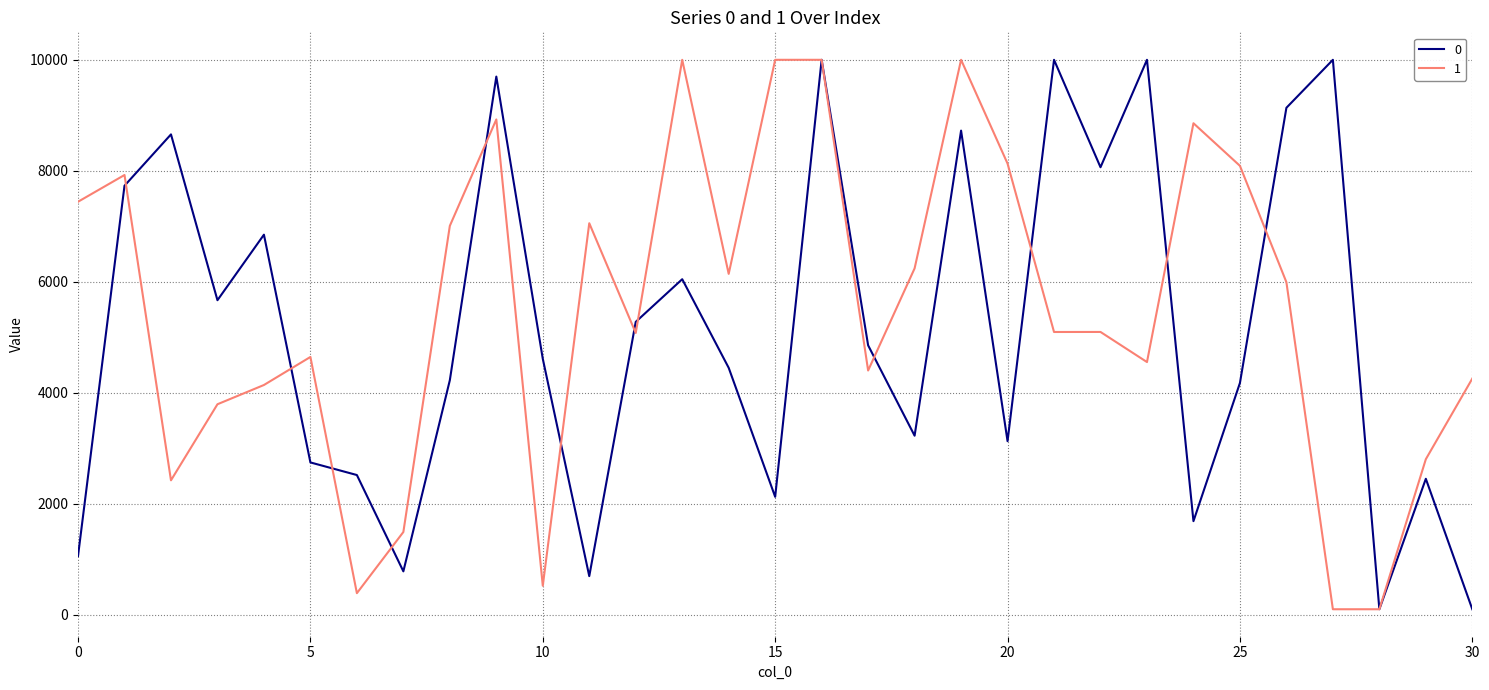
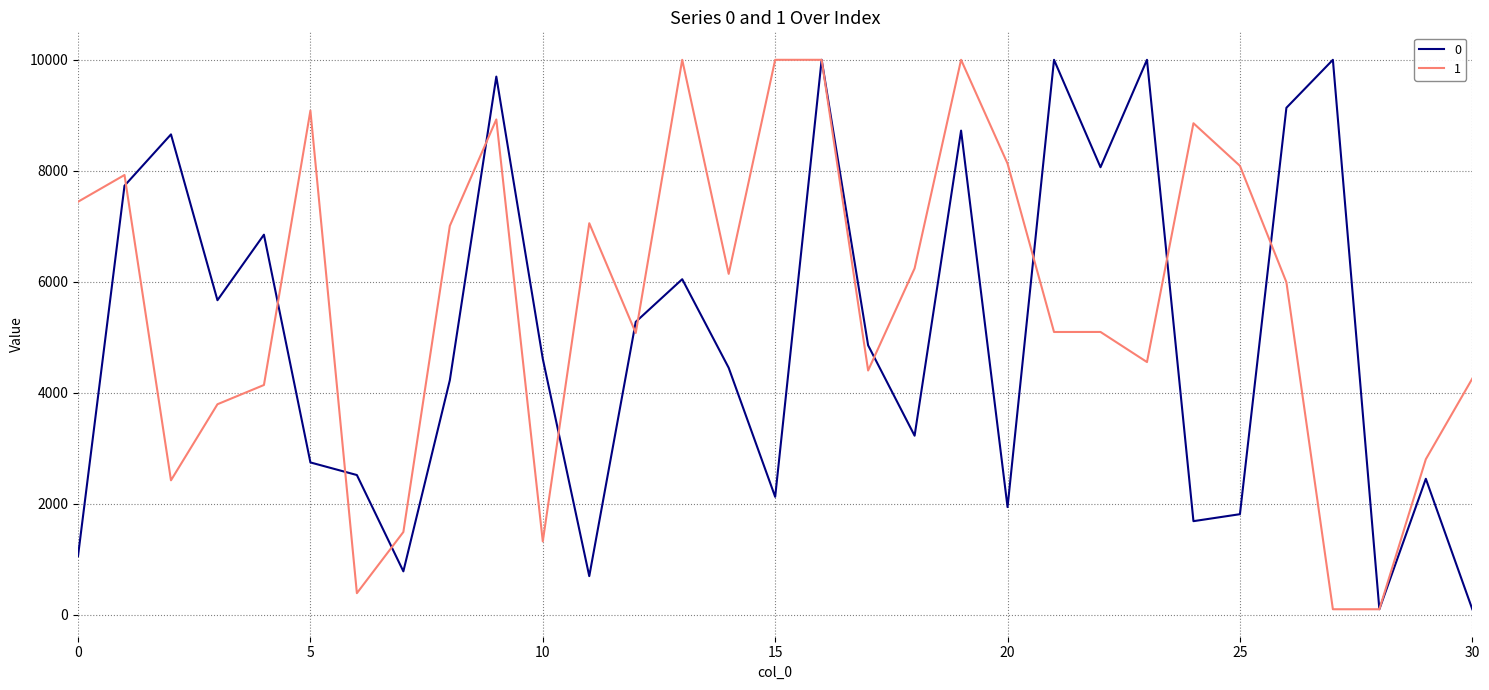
1, 5: 4600 -> 9100
1, 10: 500 -> 1300
0, 20: 3100 -> 1900
0, 25: 4200 -> 1800
